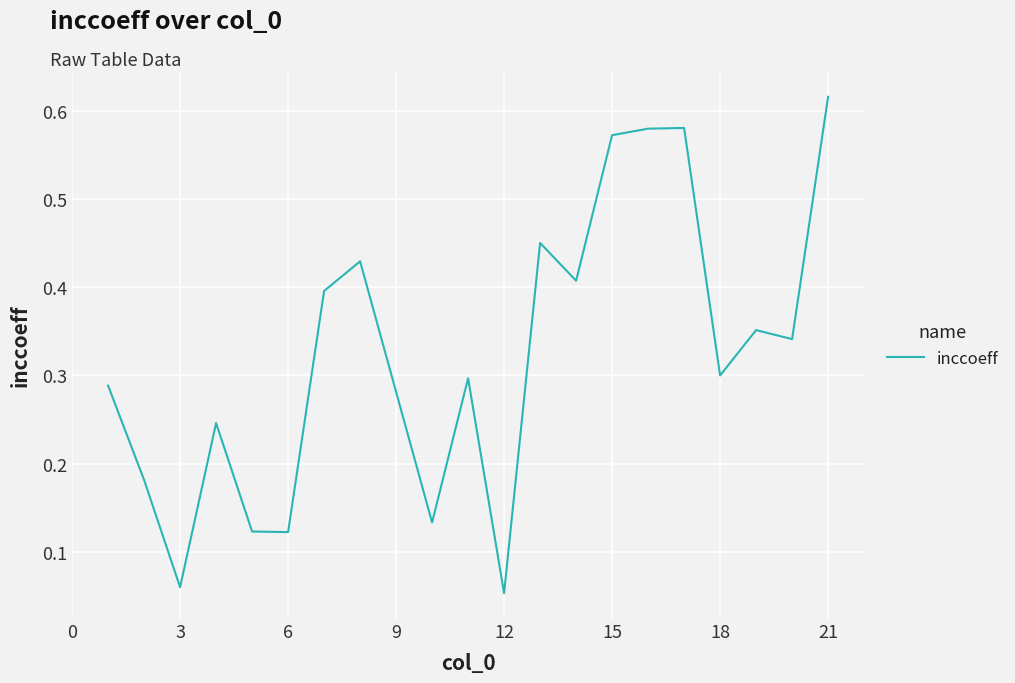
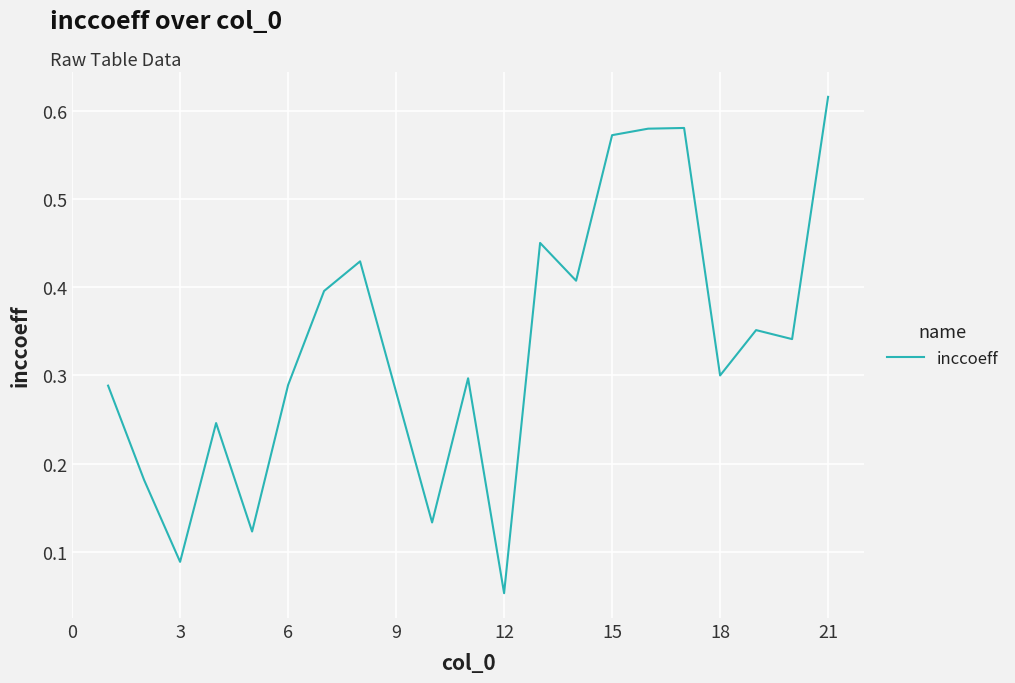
3: 0.06 -> 0.09
6: 0.12 -> 0.29
